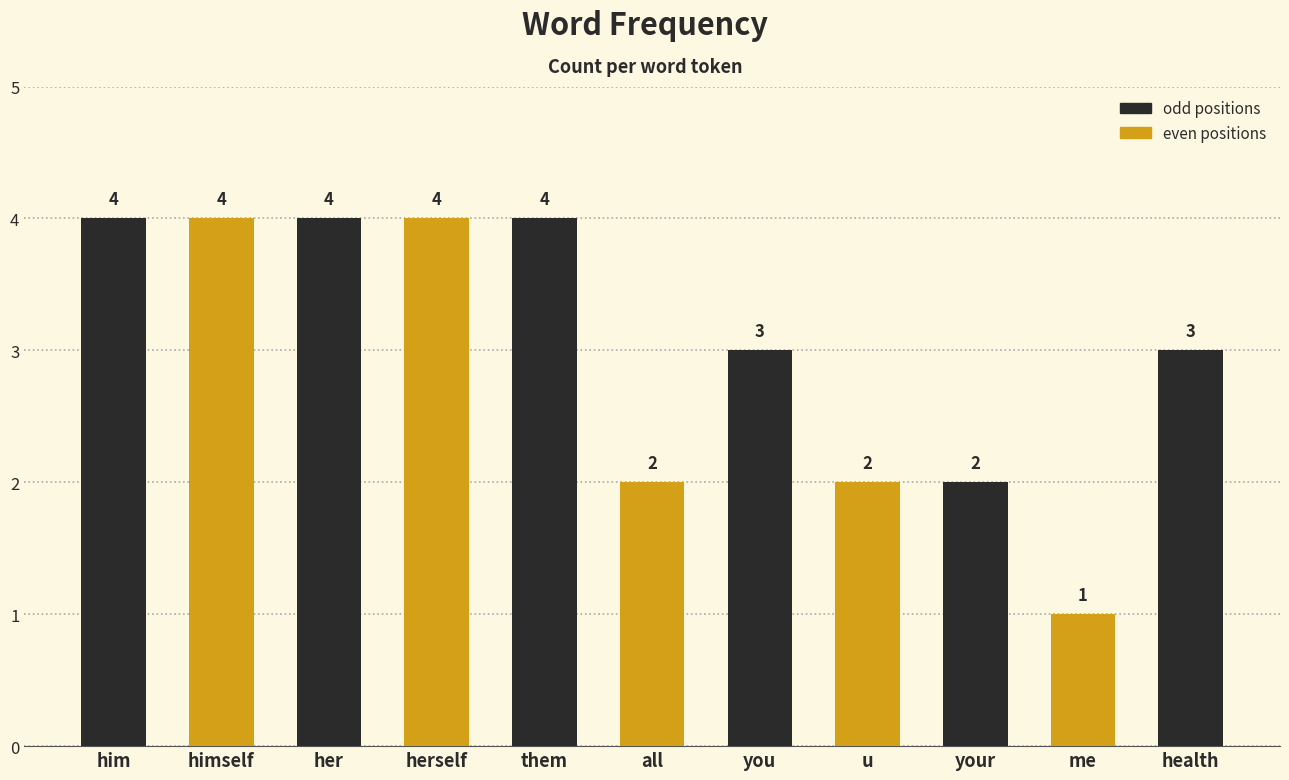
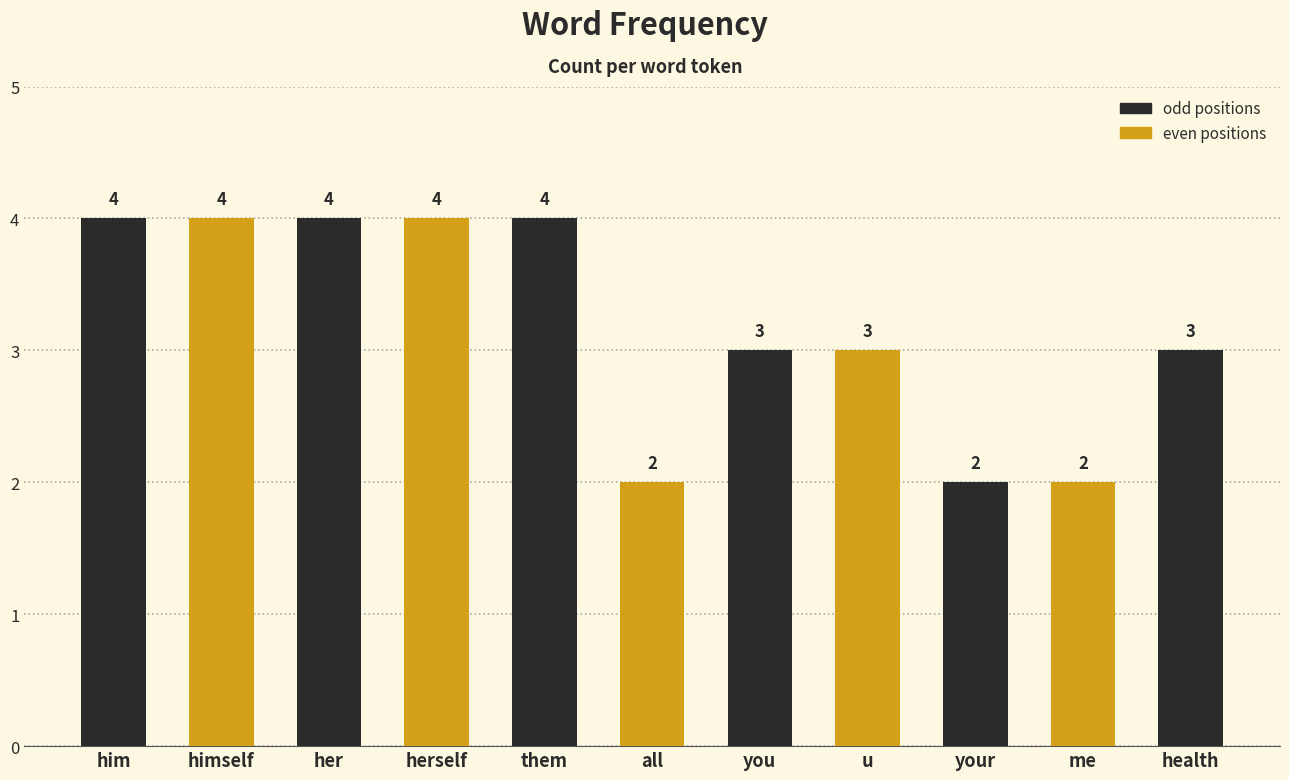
u: 2 -> 3
me: 1 -> 2
